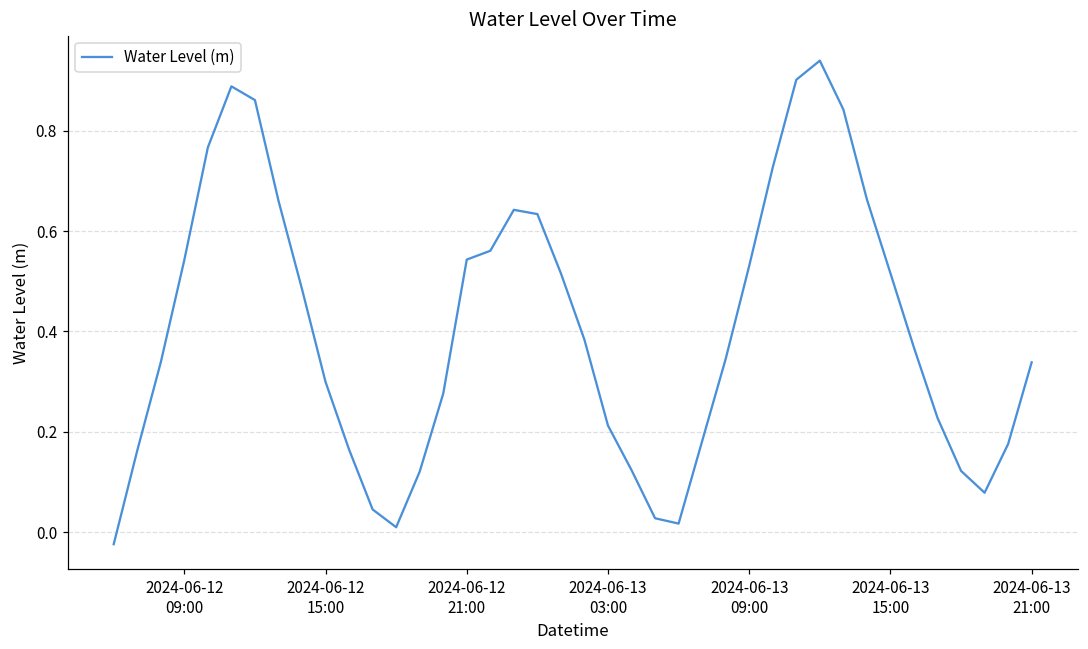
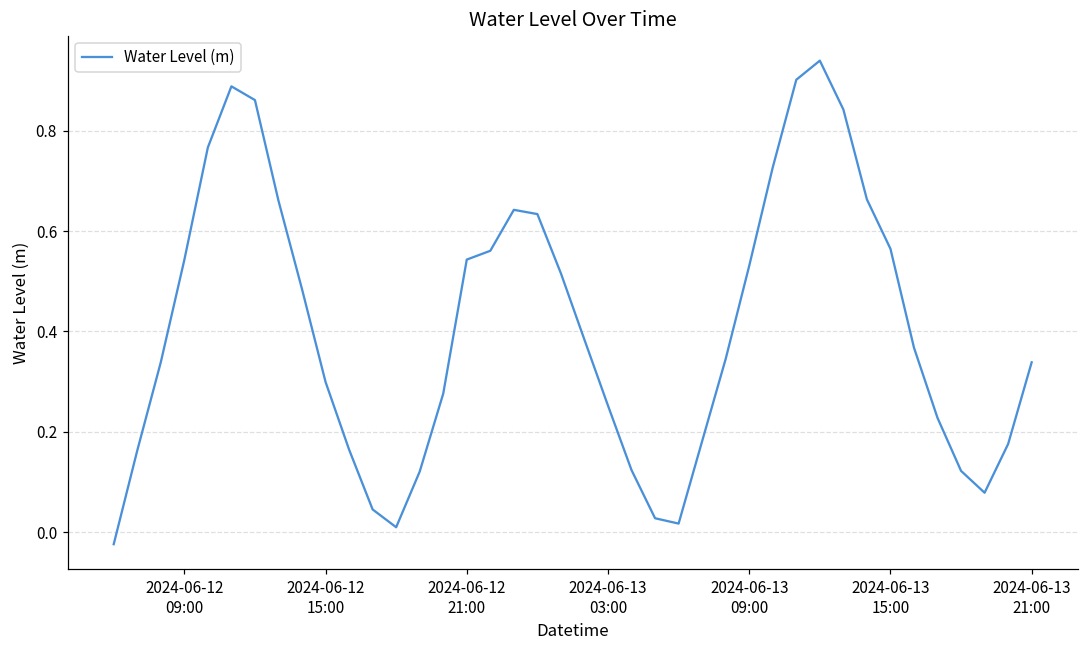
2024-06-13 03:00: 0.21 -> 0.25
2024-06-13 15:00: 0.52 -> 0.56
